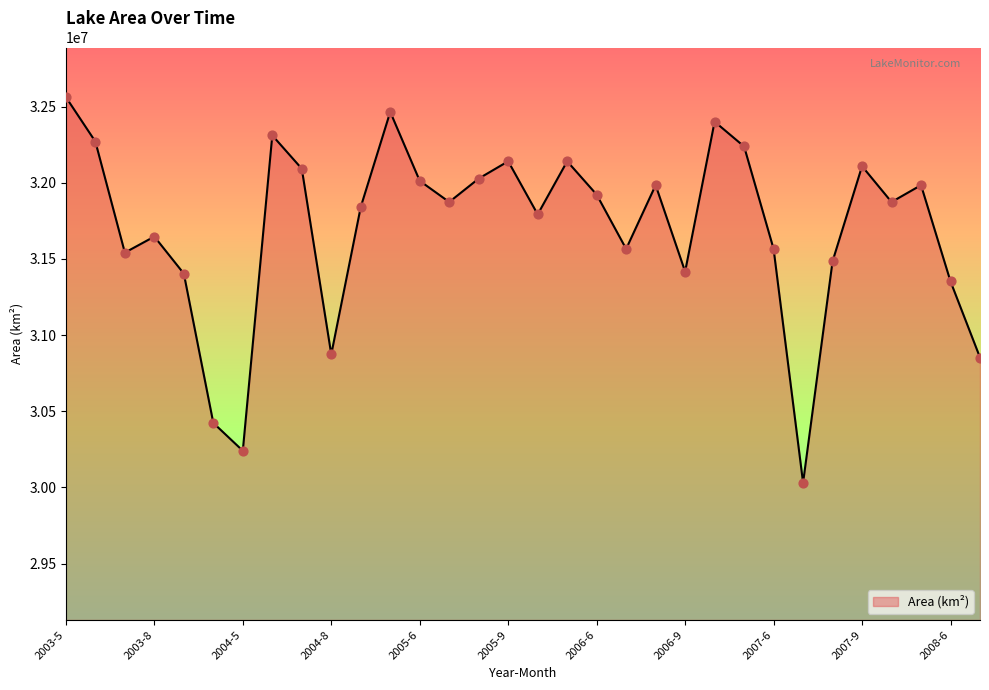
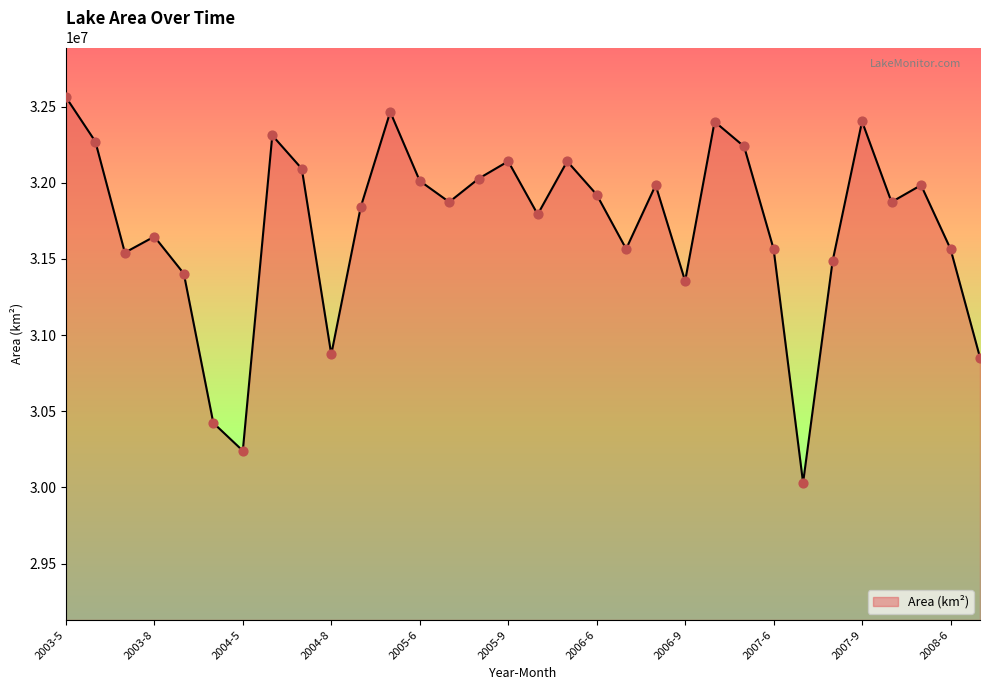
2006-9: 31420000 -> 31360000
2007-9: 32110000 -> 32400000
2008-6: 31350000 -> 31570000
